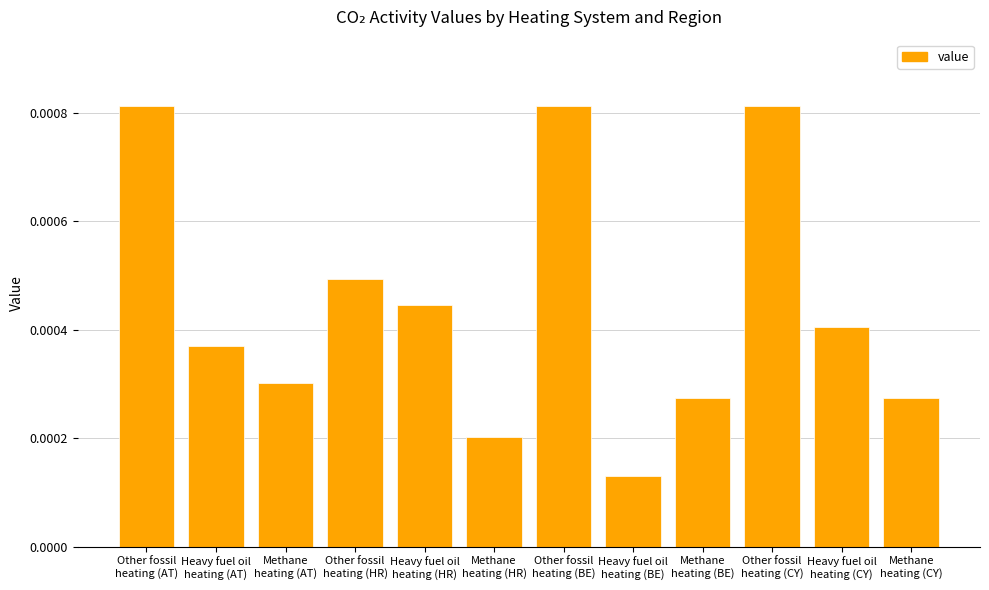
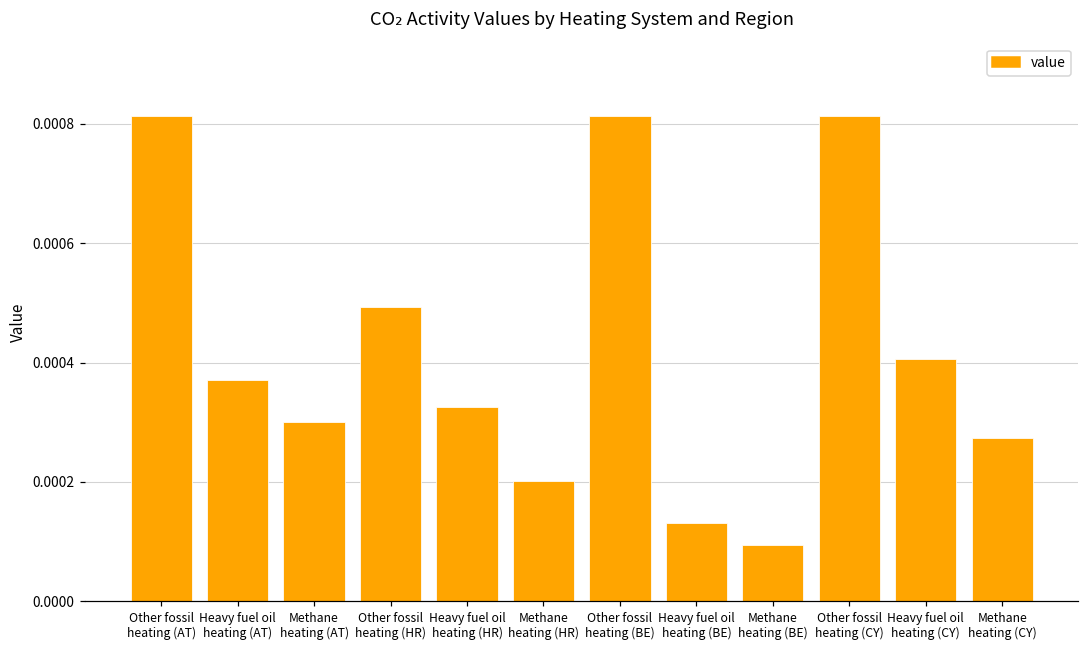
Heavy fuel oil heating (HR): 0.00045 -> 0.00033
Methane heating (BE): 0.00027 -> 0.00009
